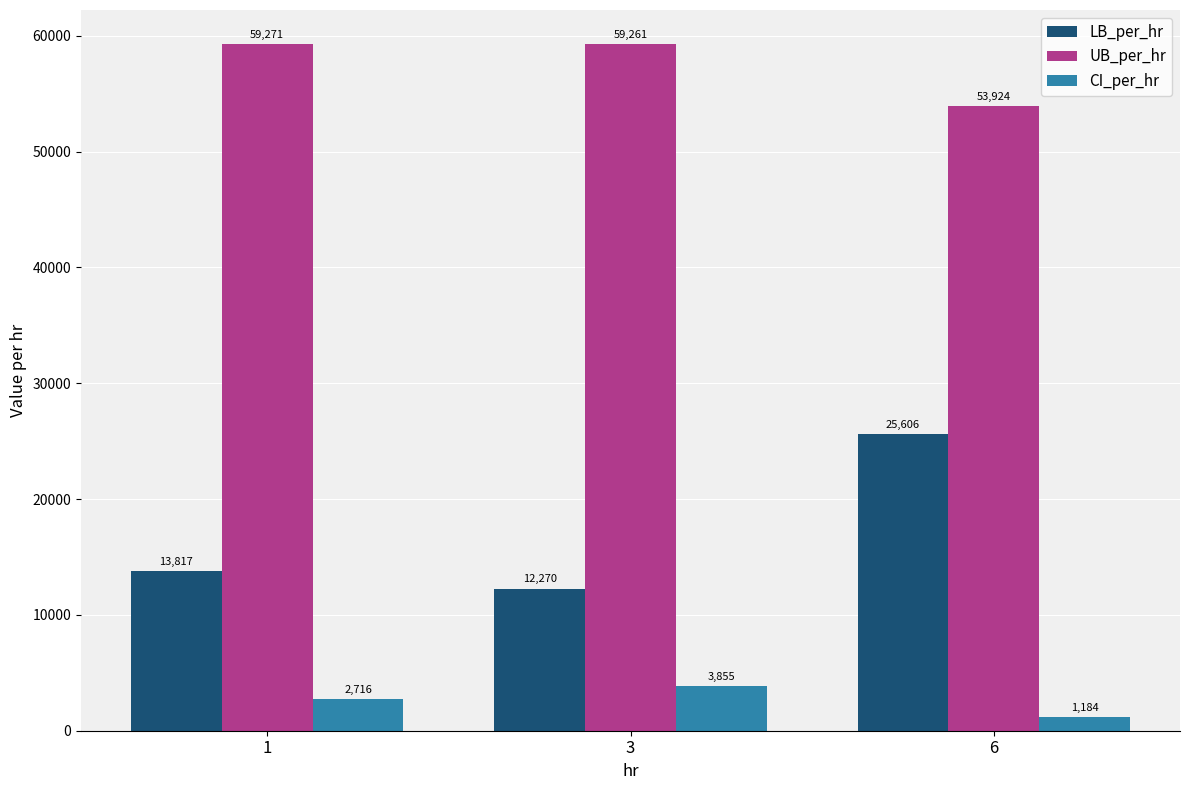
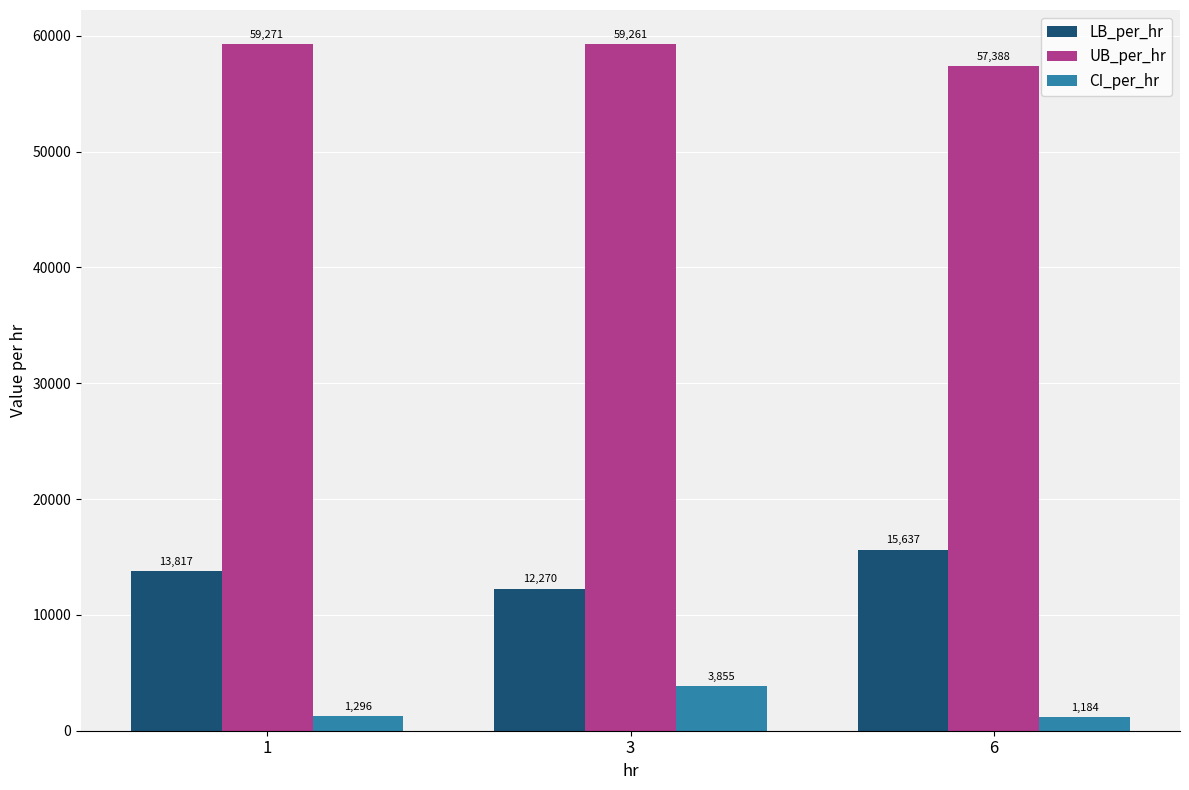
CI_per_hr, 1: 2,716 -> 1,296
LB_per_hr, 6: 25,606 -> 15,637
UB_per_hr, 6: 53,924 -> 57,388
